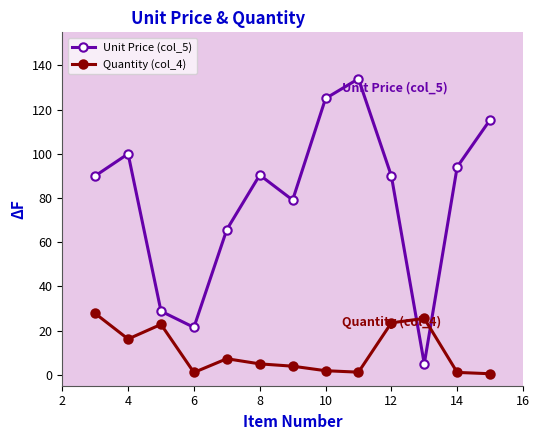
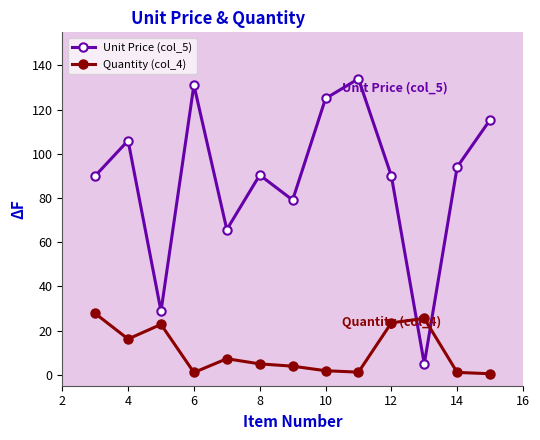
Unit Price (col_5), 4: 100 -> 106
Unit Price (col_5), 6: 21 -> 131
